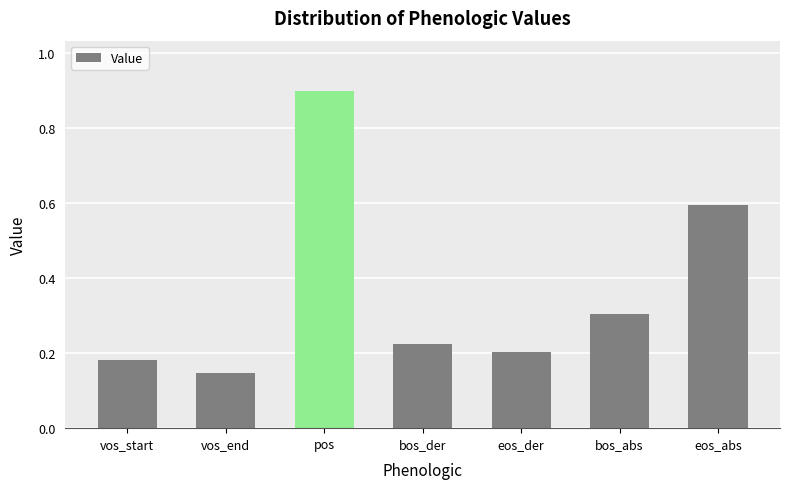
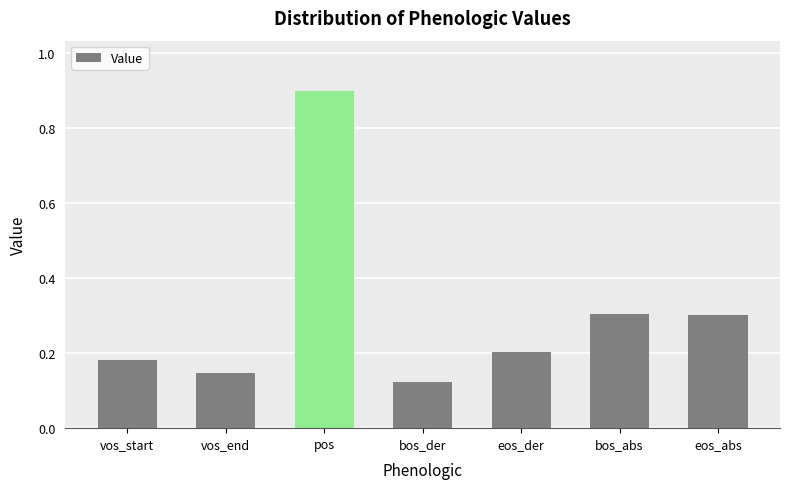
bos_der: 0.22 -> 0.12
eos_abs: 0.60 -> 0.30
